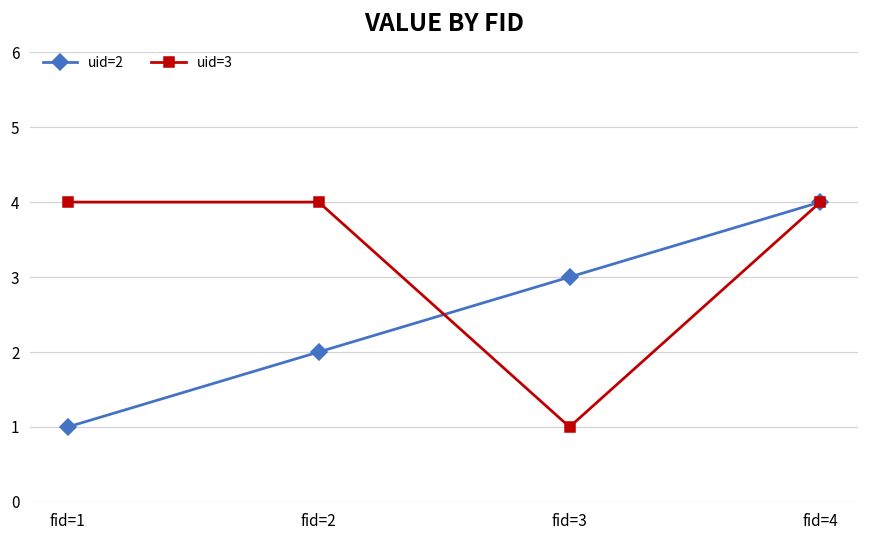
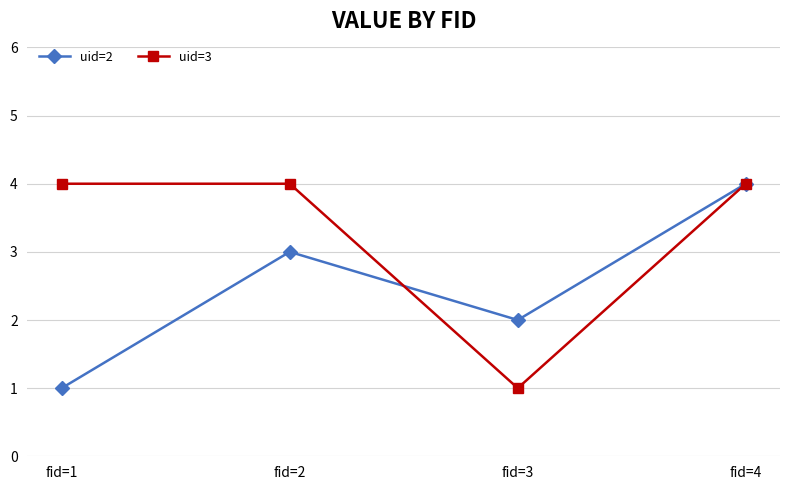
uid=2, fid=2: 2 -> 3
uid=2, fid=3: 3 -> 2
